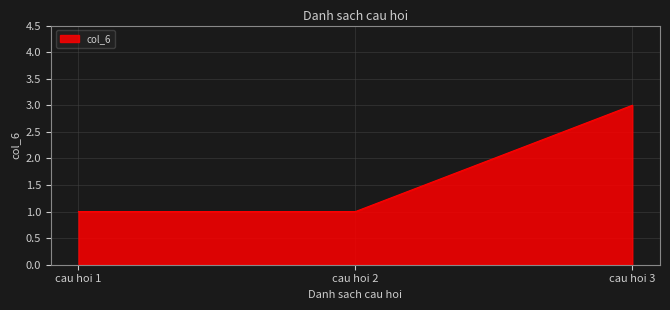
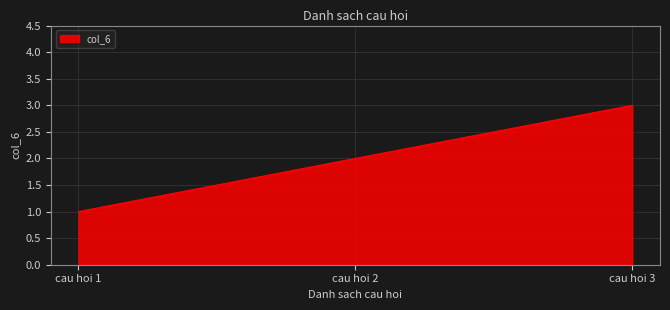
cau hoi 2: 1 -> 2
